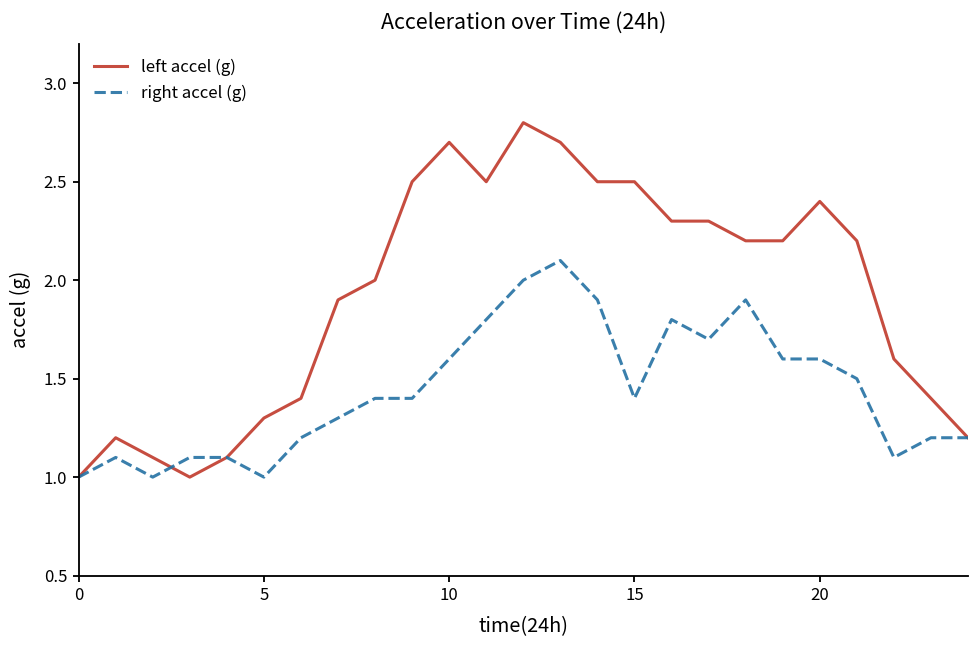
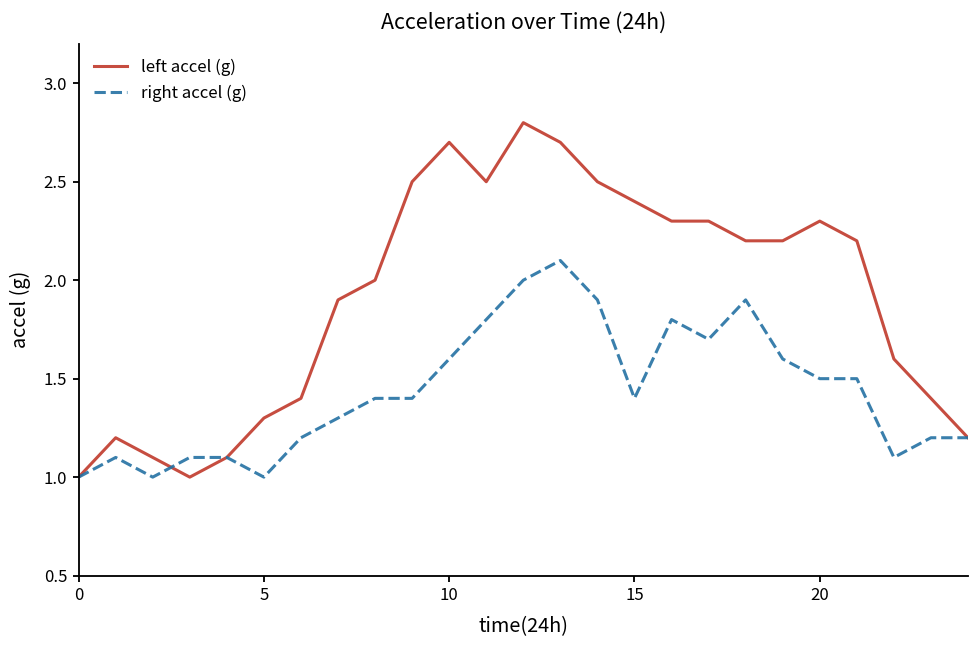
left accel (g), 15: 2.5 -> 2.4
left accel (g), 20: 2.4 -> 2.3
right accel (g), 20: 1.6 -> 1.5
